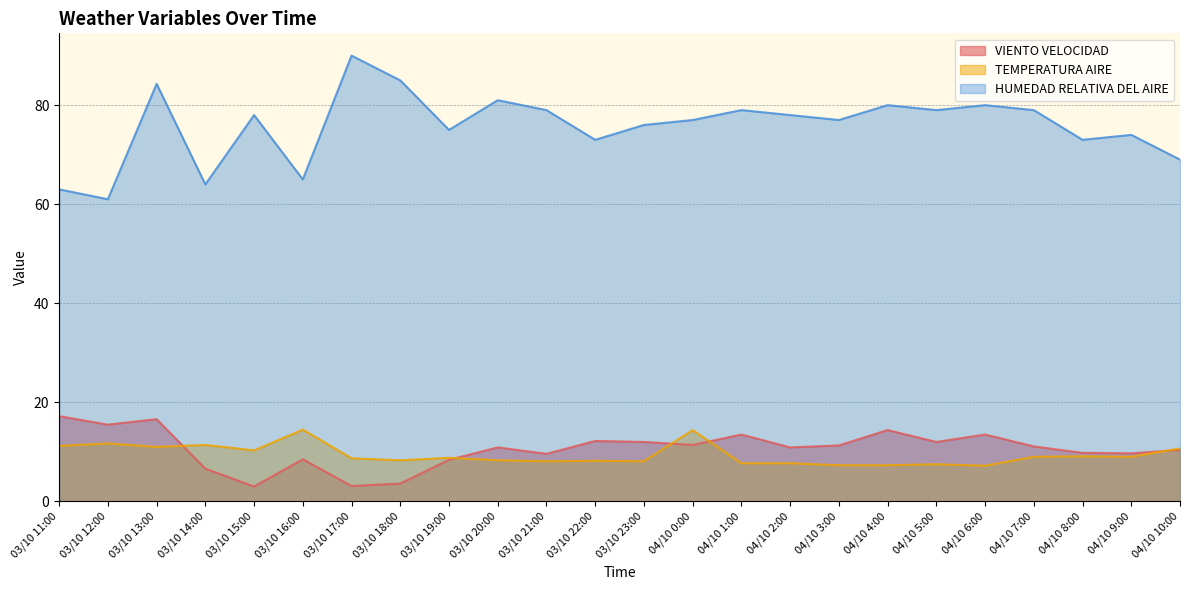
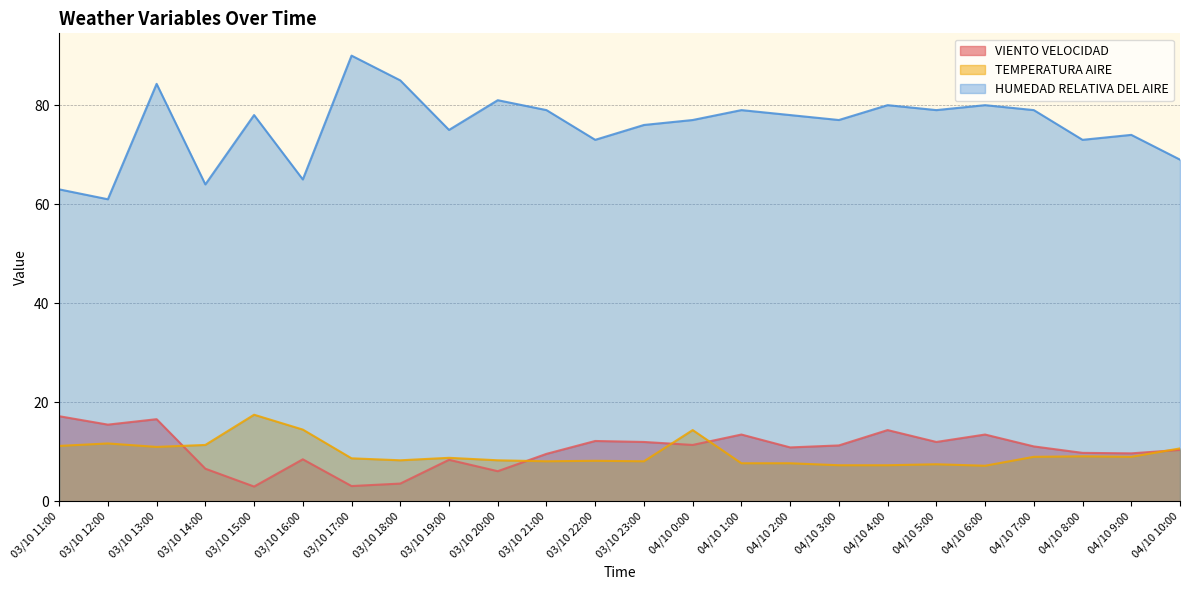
TEMPERATURA AIRE, 03/10 15:00: 10 -> 18
VIENTO VELOCIDAD, 03/10 20:00: 11 -> 6
